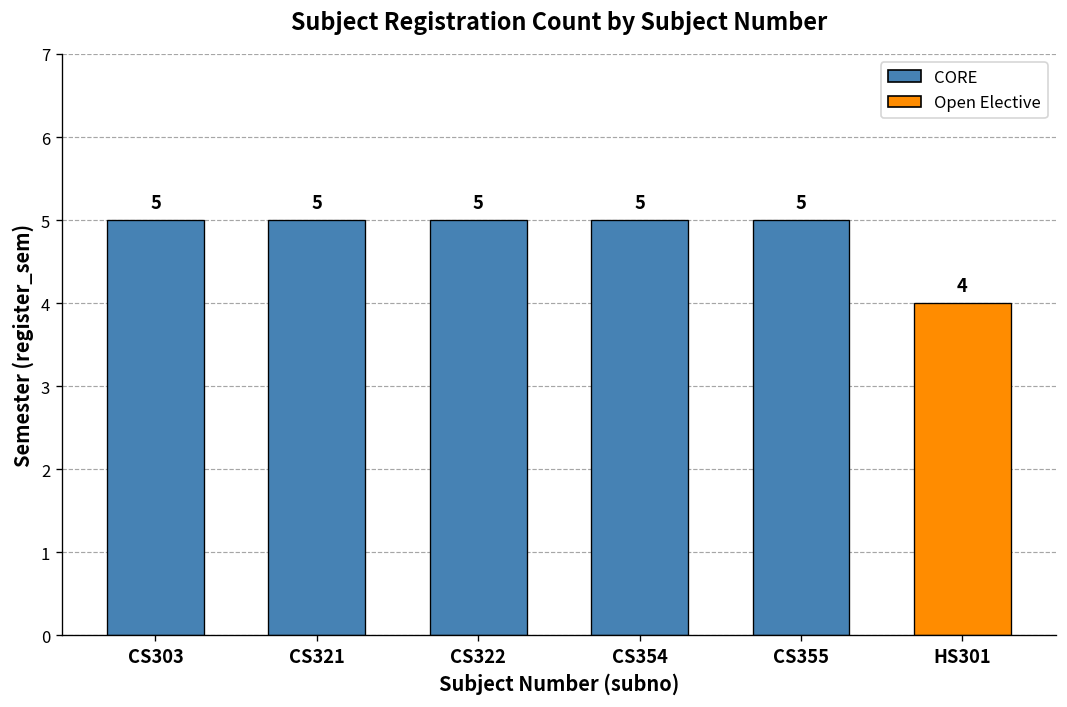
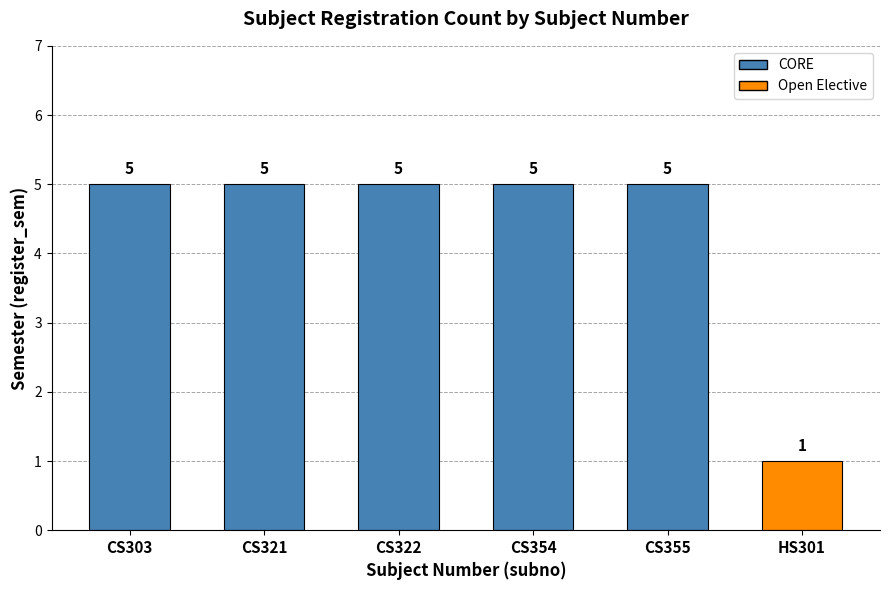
HS301: 4 -> 1
